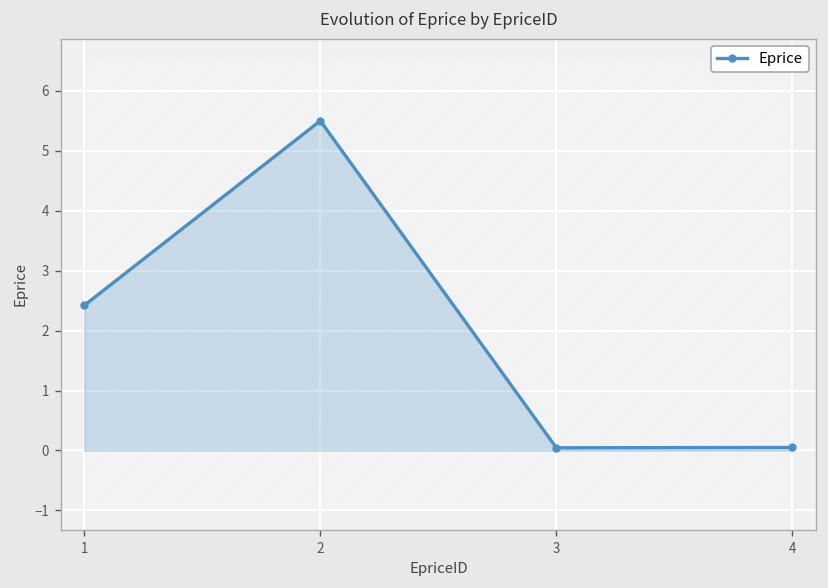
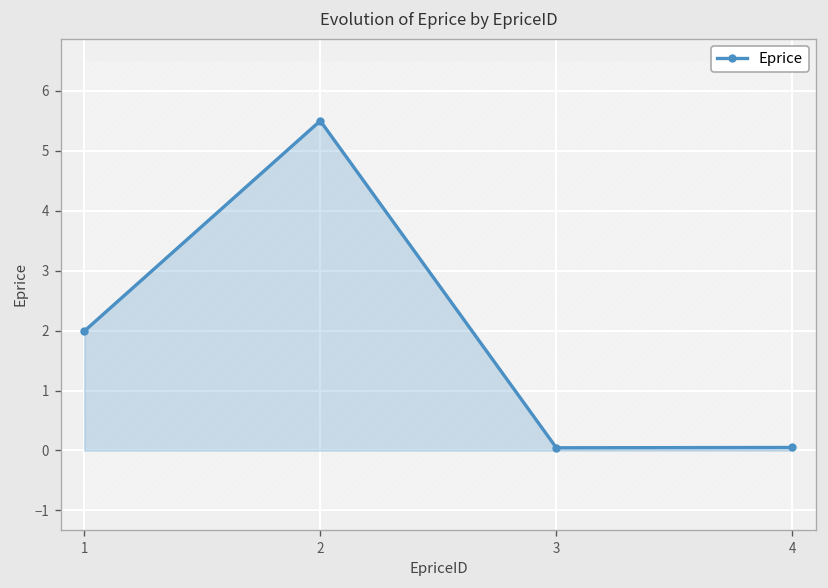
Eprice, 1: 2.4 -> 2.0
